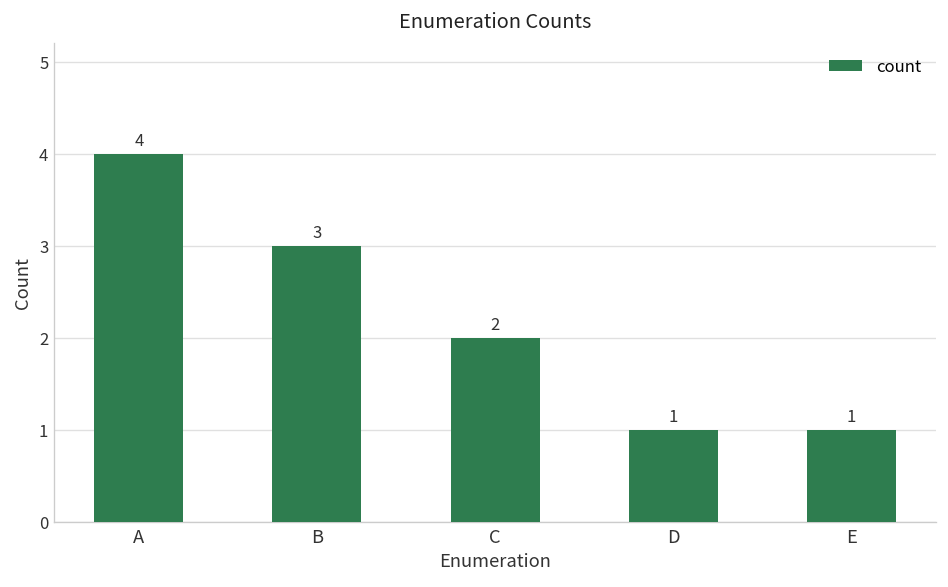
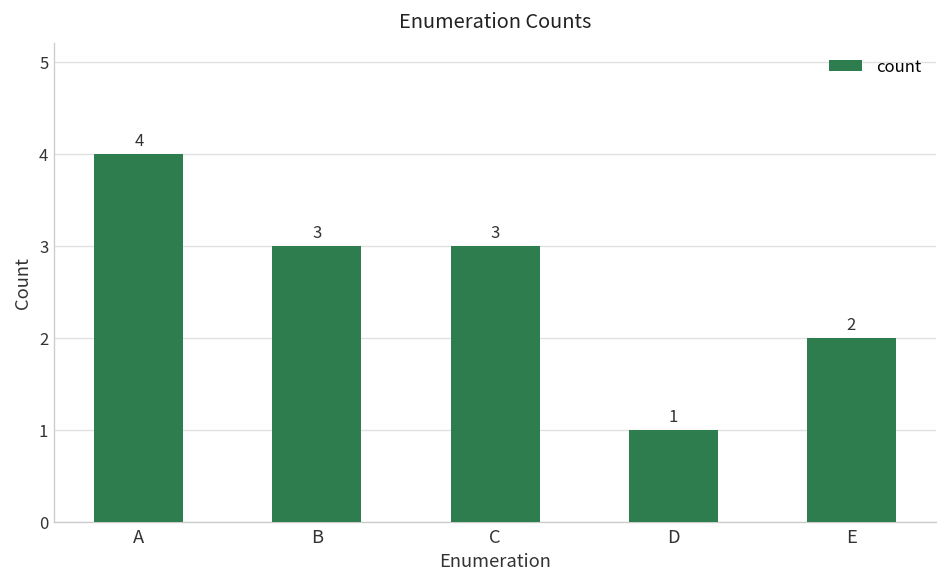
C: 2 -> 3
E: 1 -> 2
